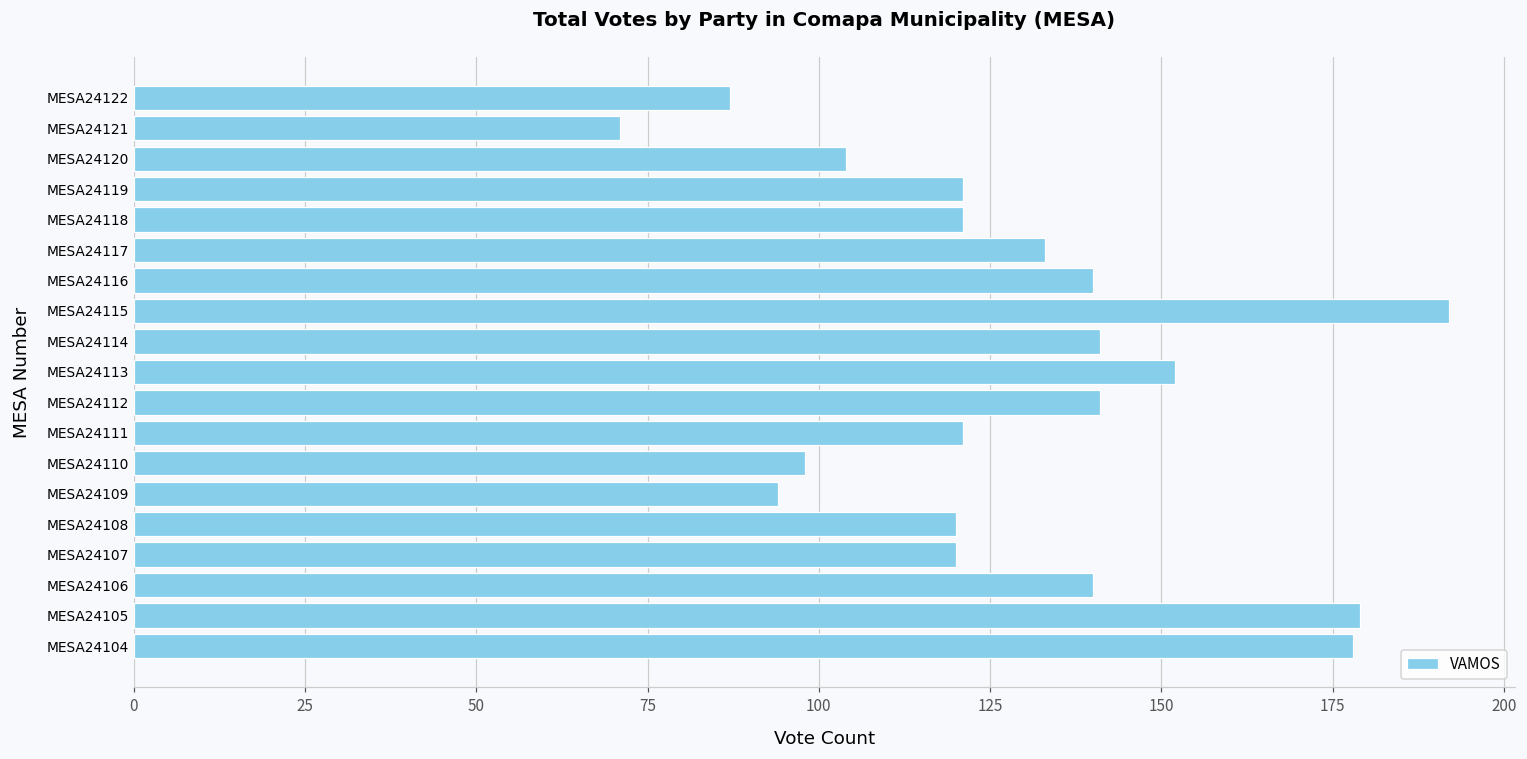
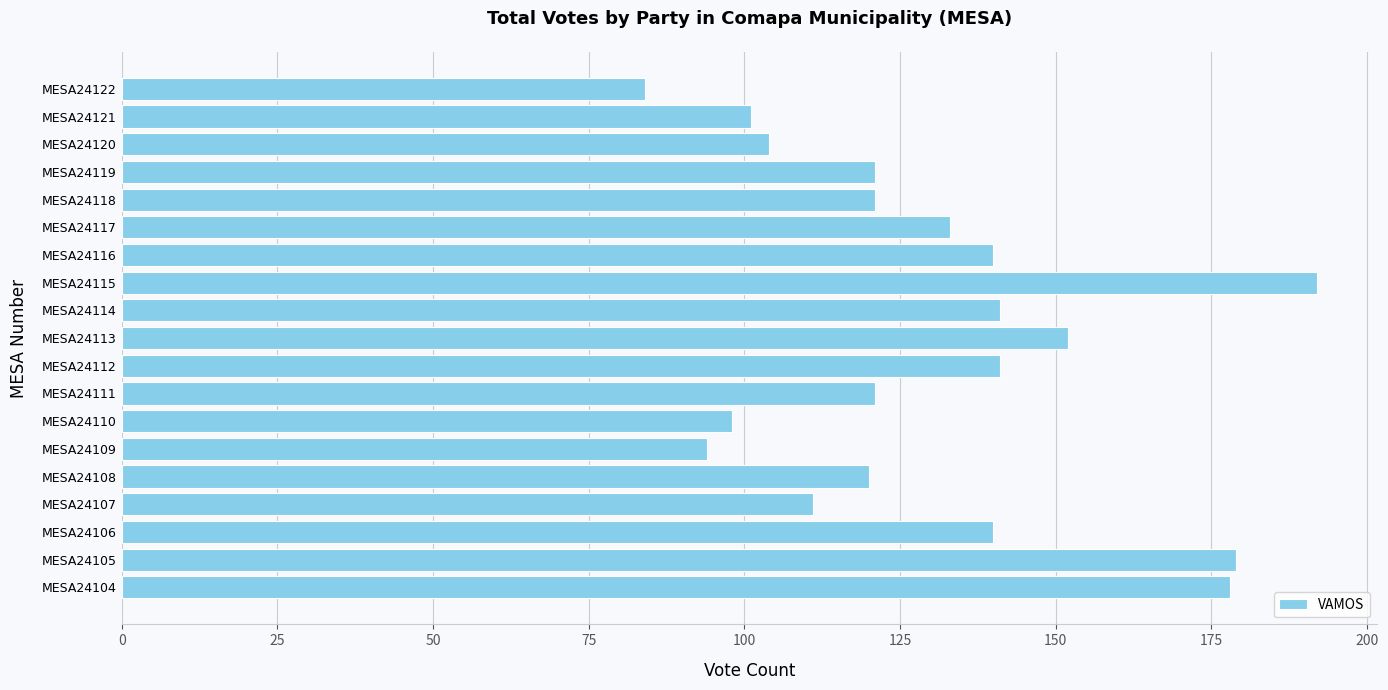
MESA24122: 87 -> 84
MESA24121: 71 -> 101
MESA24107: 120 -> 111
